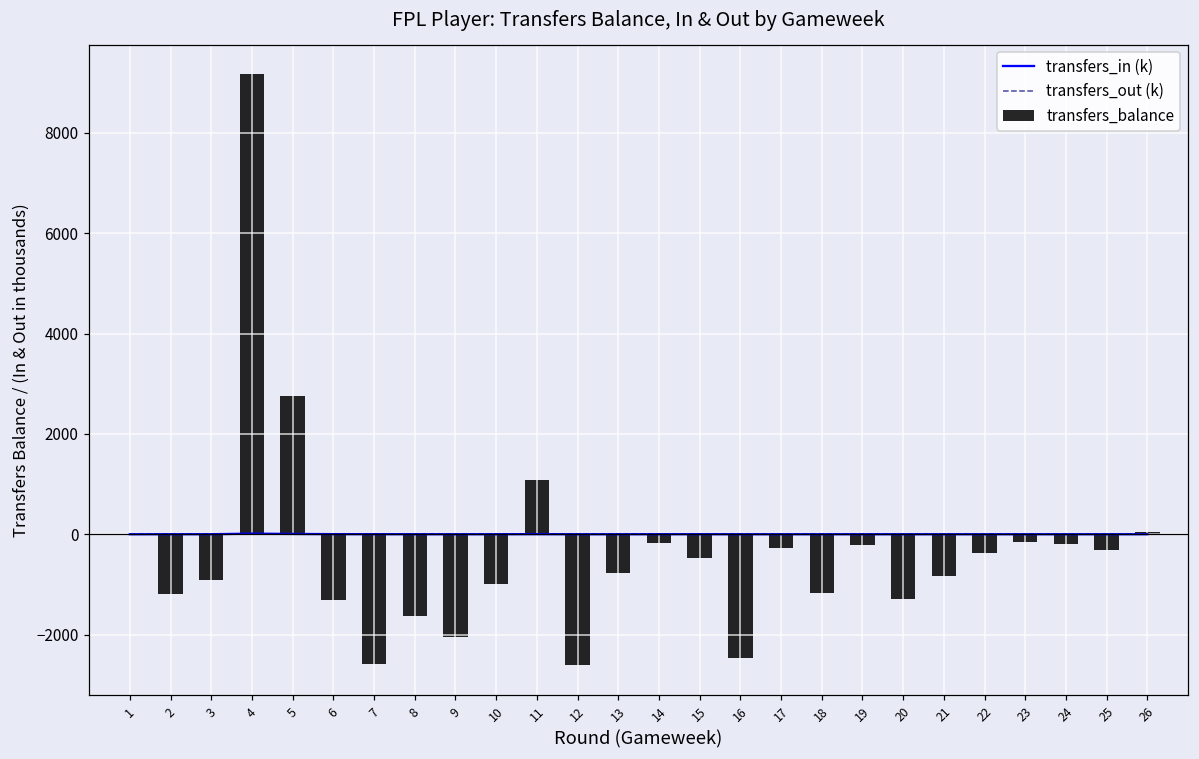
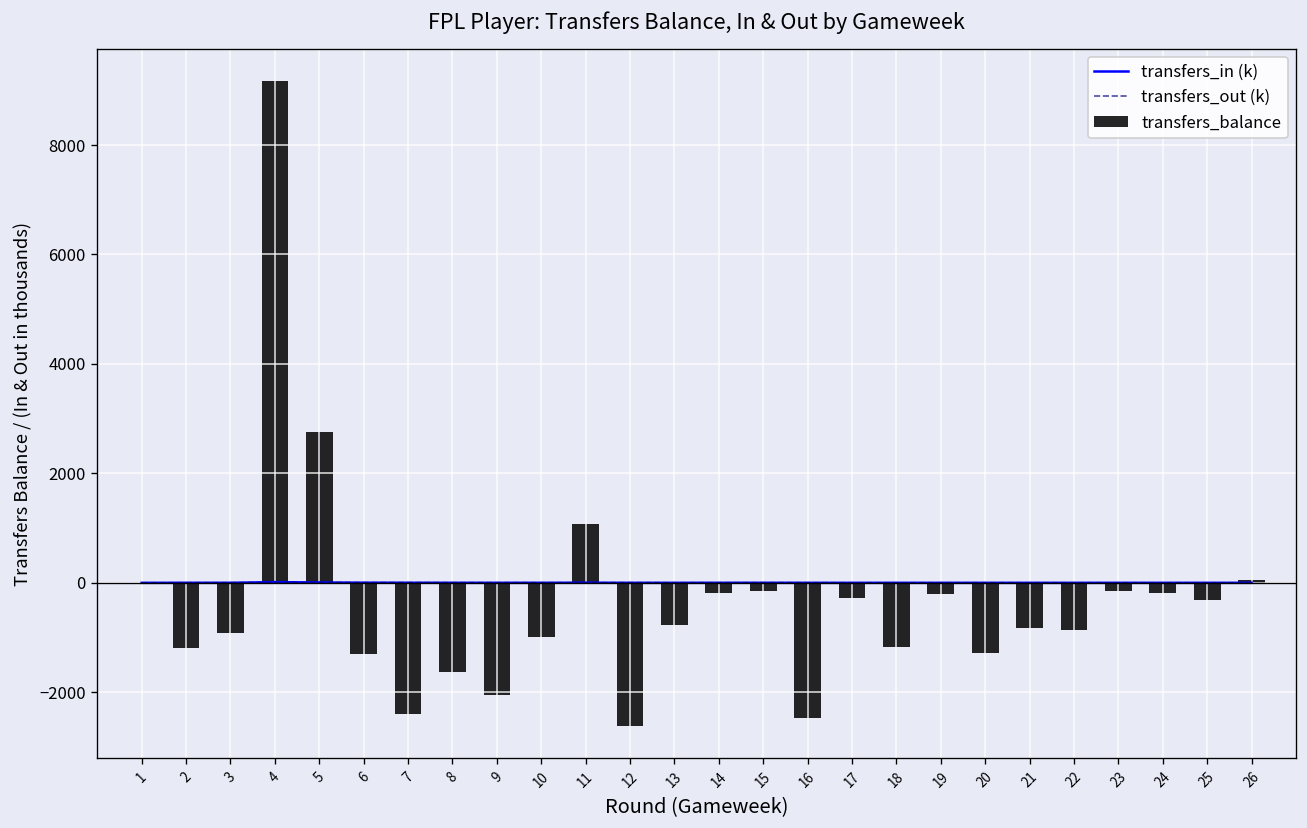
transfers_balance, 7: -2600 -> -2400
transfers_balance, 15: -500 -> -100
transfers_balance, 22: -400 -> -900
